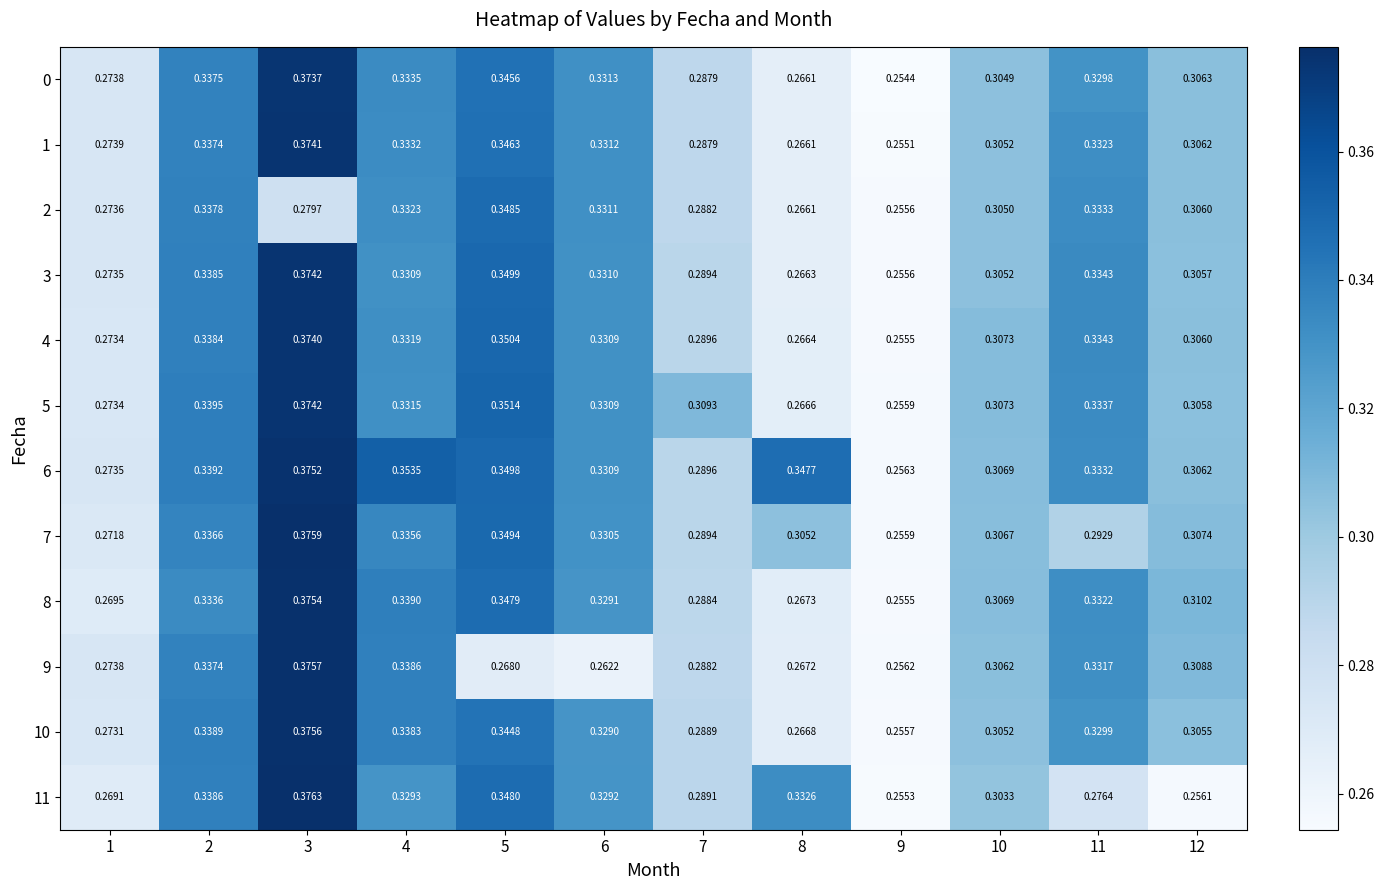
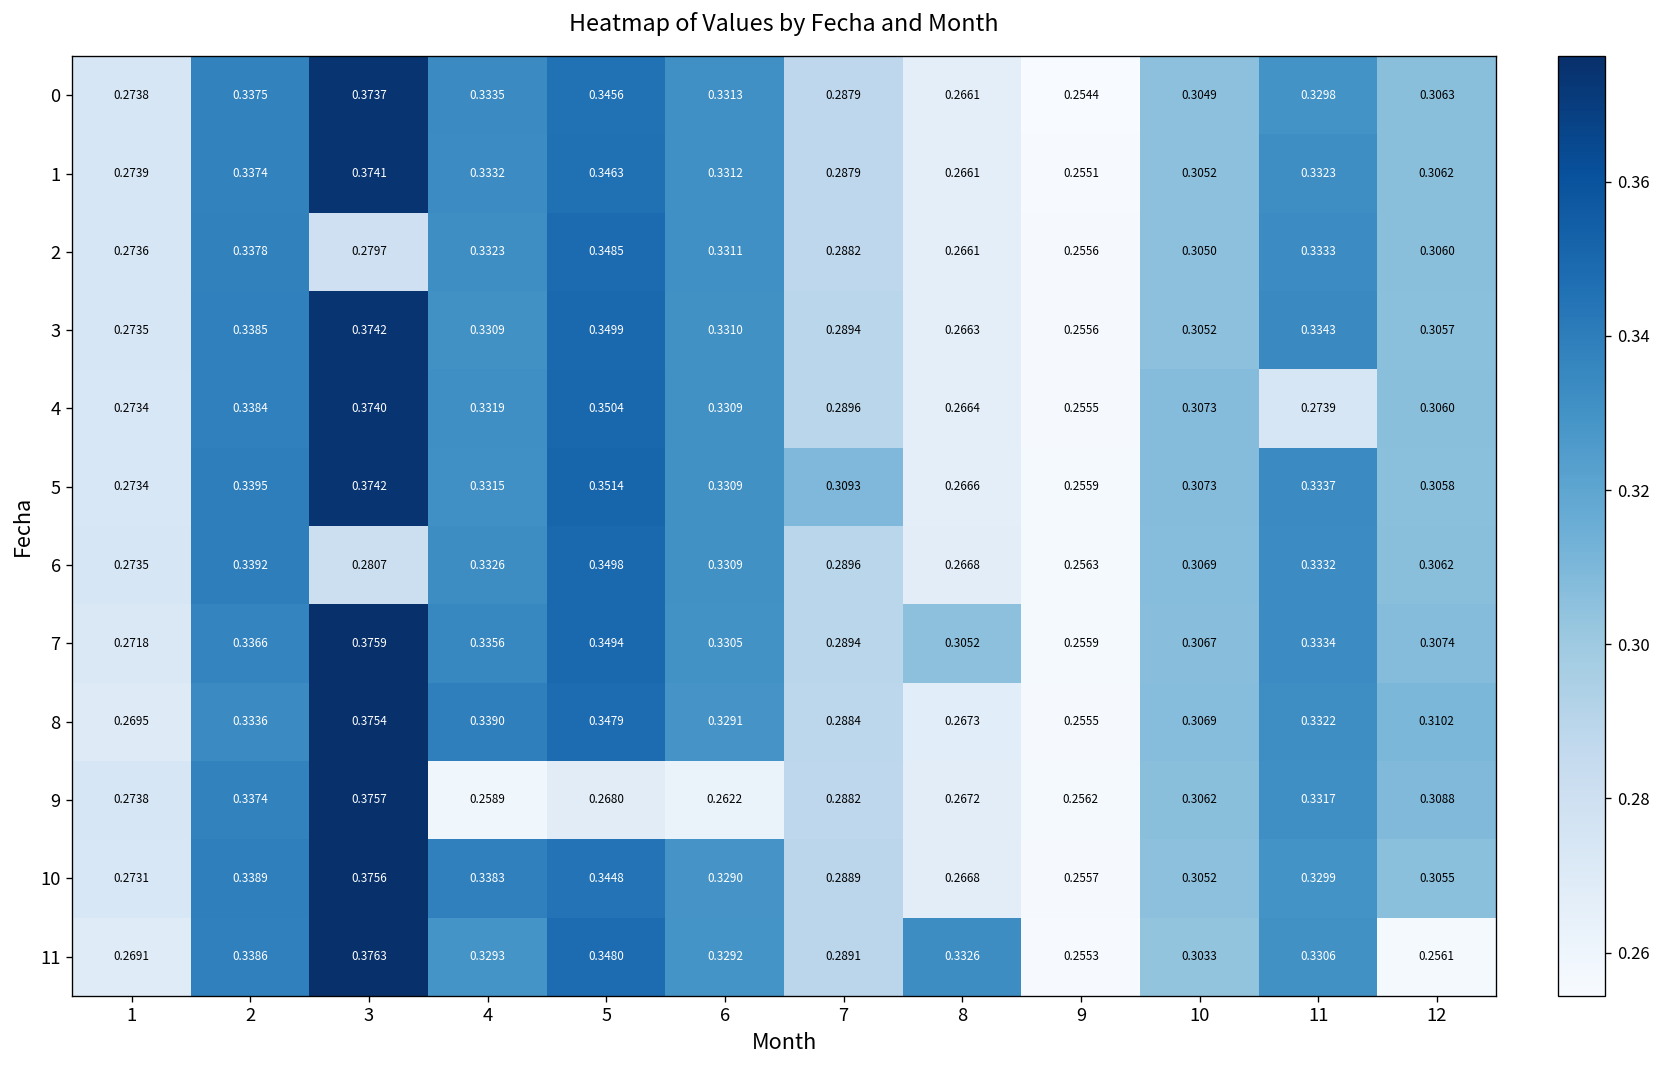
4, 11: 0.3343 -> 0.2739
6, 3: 0.3752 -> 0.2807
6, 4: 0.3535 -> 0.3326
6, 8: 0.3477 -> 0.2668
7, 11: 0.2929 -> 0.3334
9, 4: 0.3386 -> 0.2589
11, 11: 0.2764 -> 0.3306
